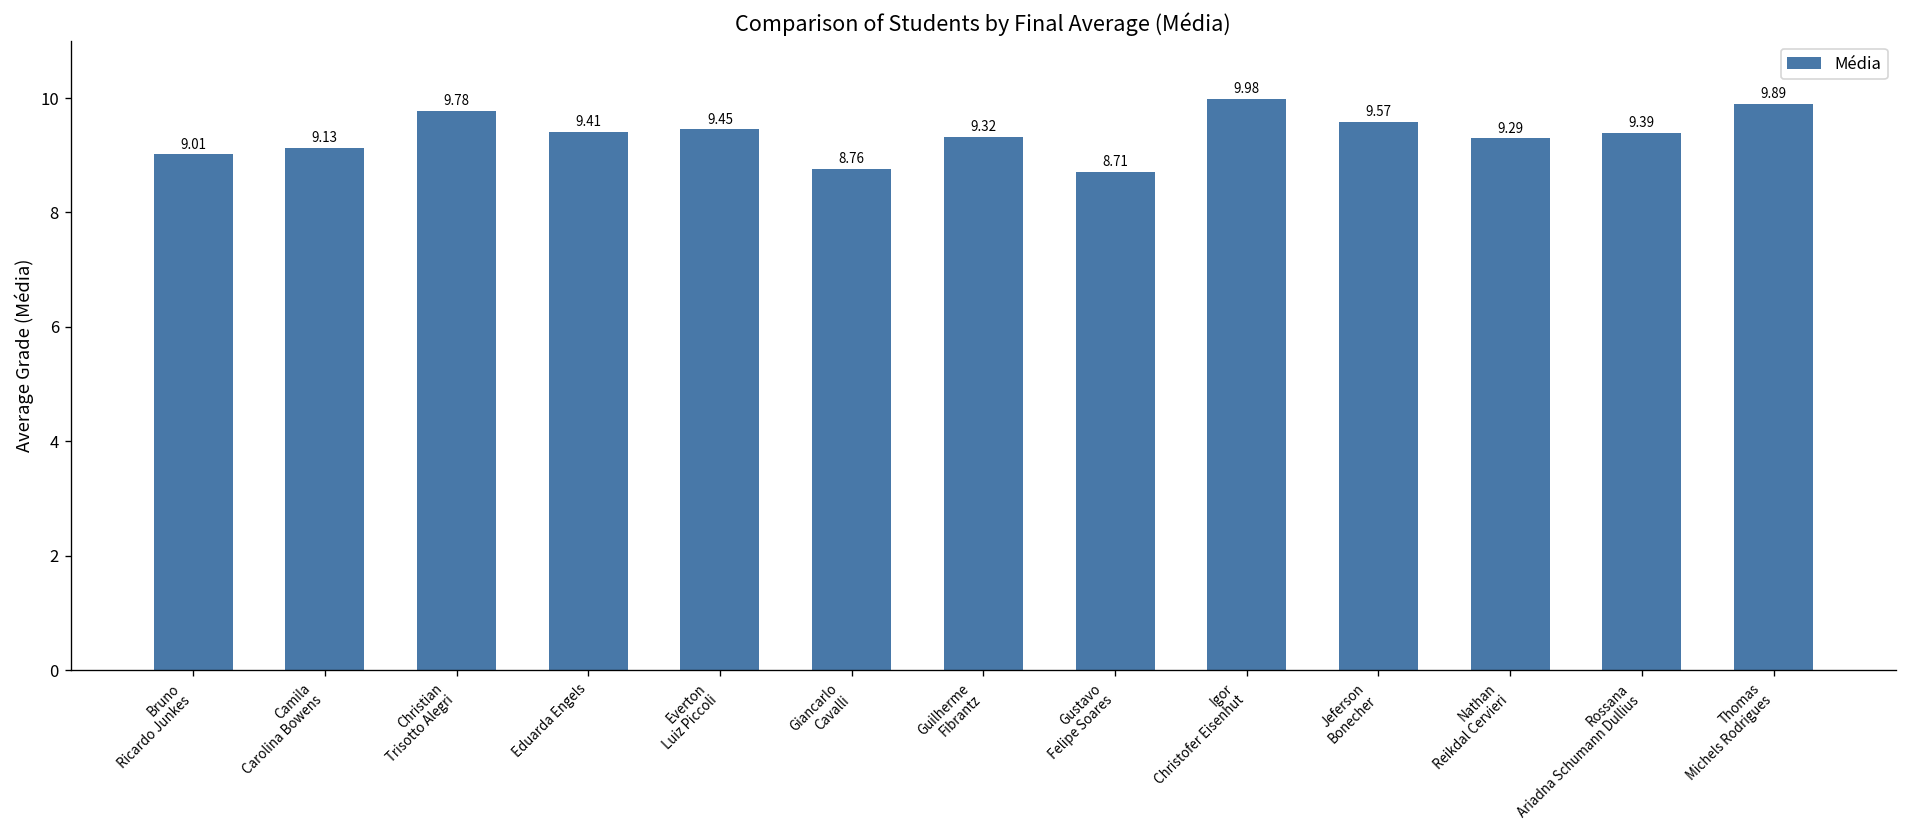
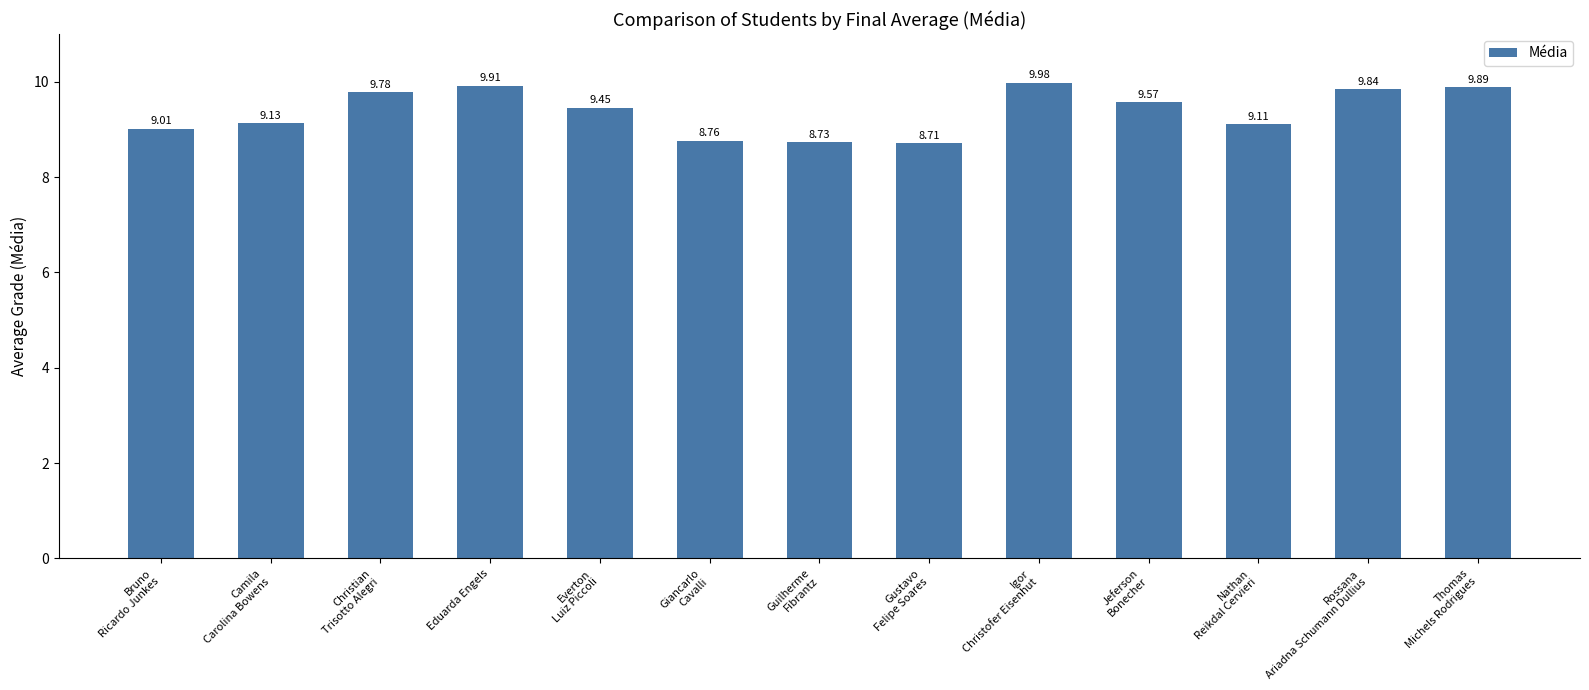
Eduarda Engels: 9.41 -> 9.91
Guilherme Fibrantz: 9.32 -> 8.73
Nathan Reikdal Cervieri: 9.29 -> 9.11
Rossana Ariadna Schumann Dullius: 9.39 -> 9.84
